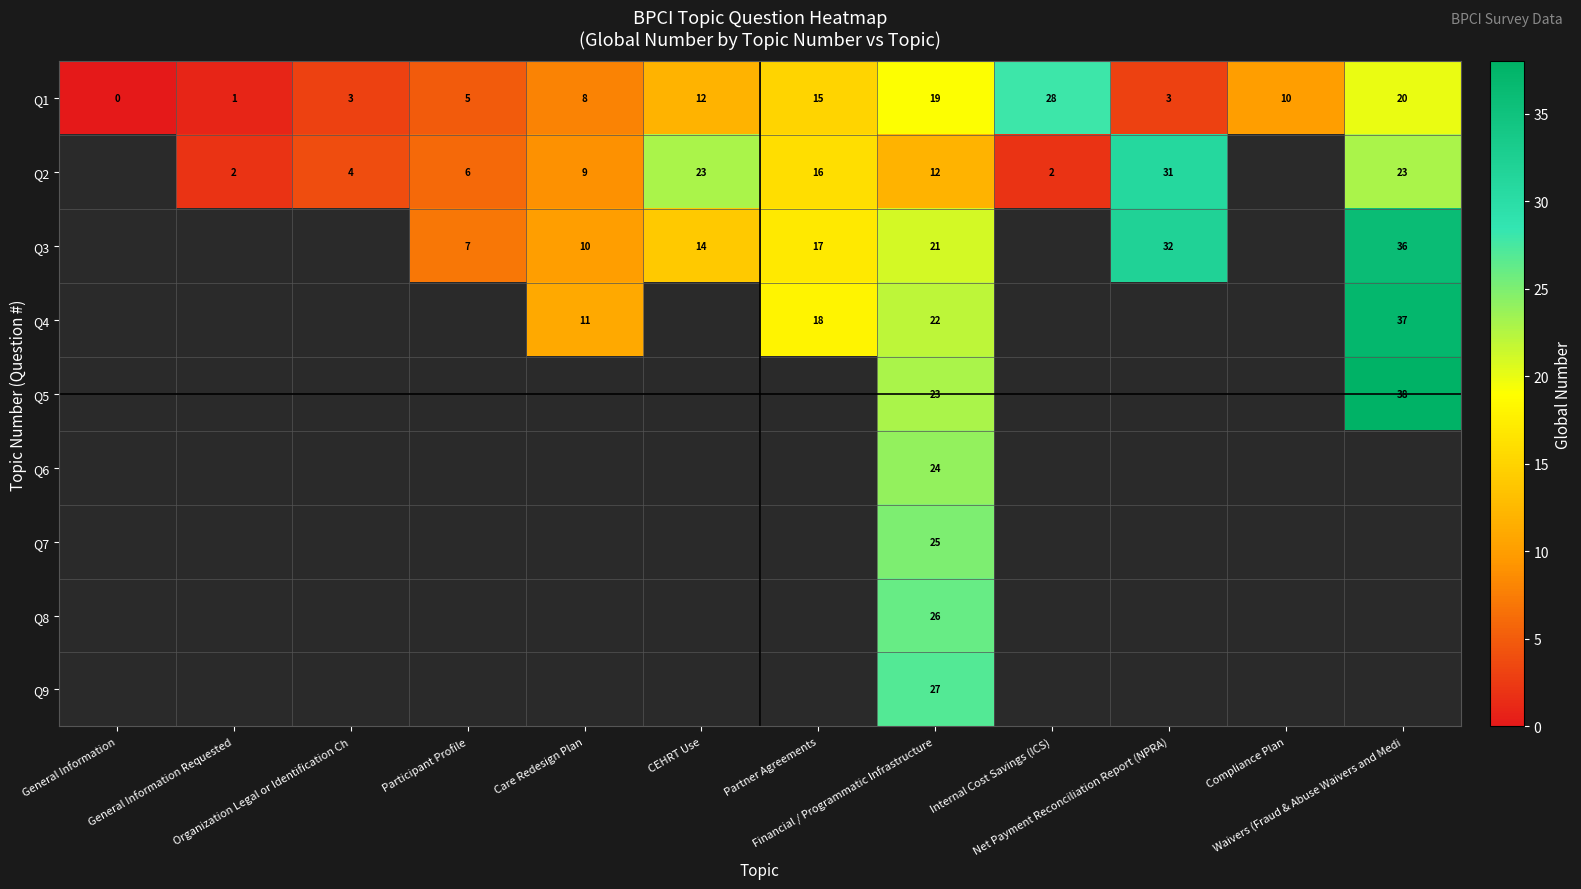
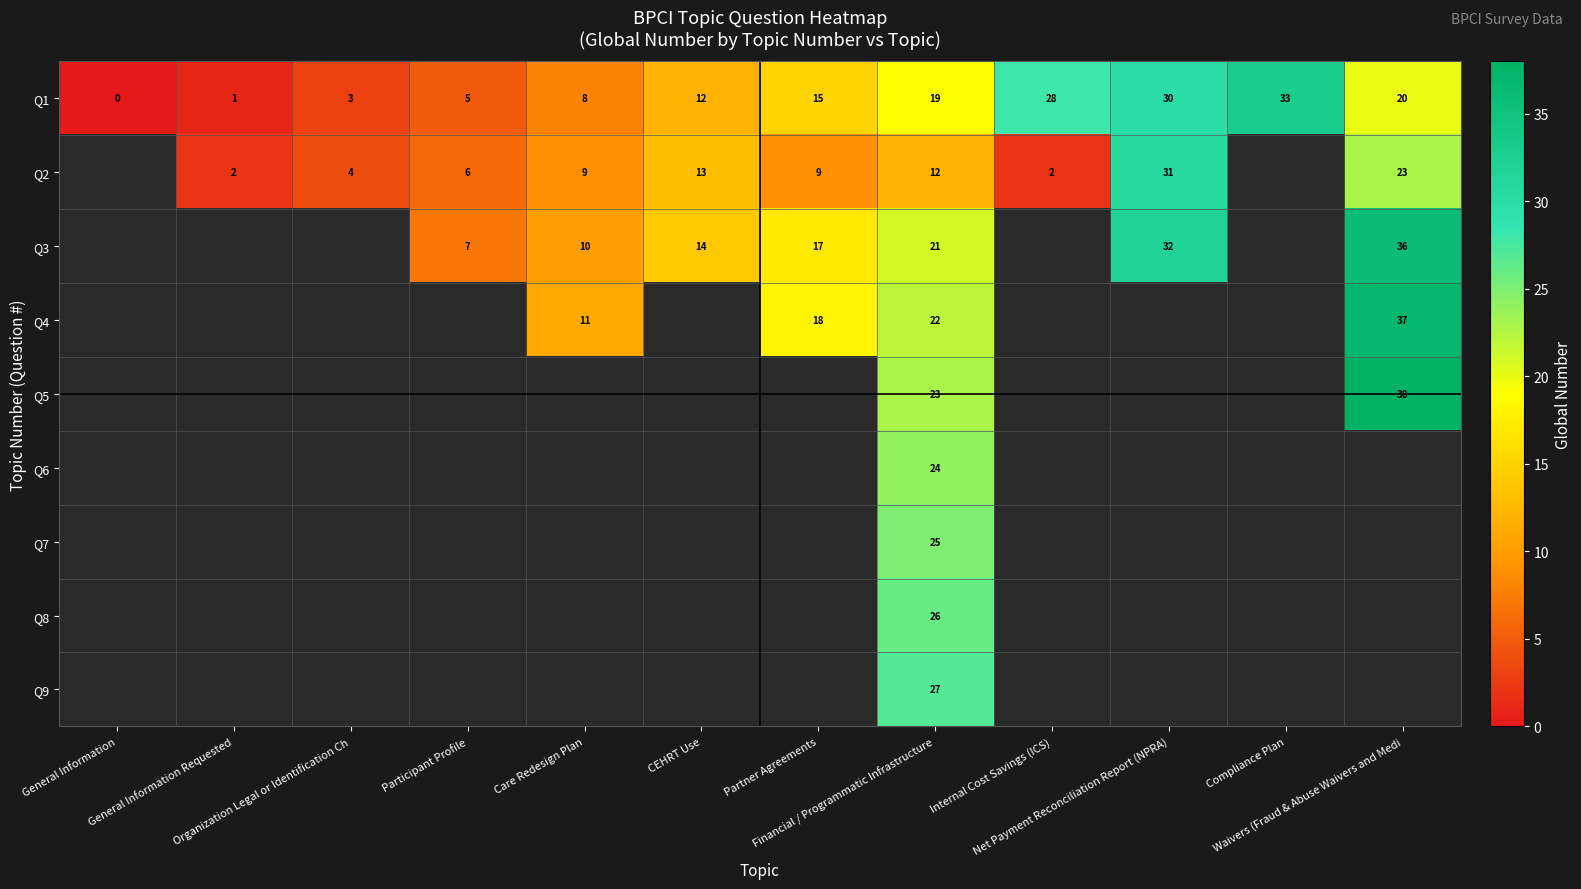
Q1, Net Payment Reconciliation Report (NPRA): 3 -> 30
Q1, Compliance Plan: 10 -> 33
Q2, CEHRT Use: 23 -> 13
Q2, Partner Agreements: 16 -> 9
